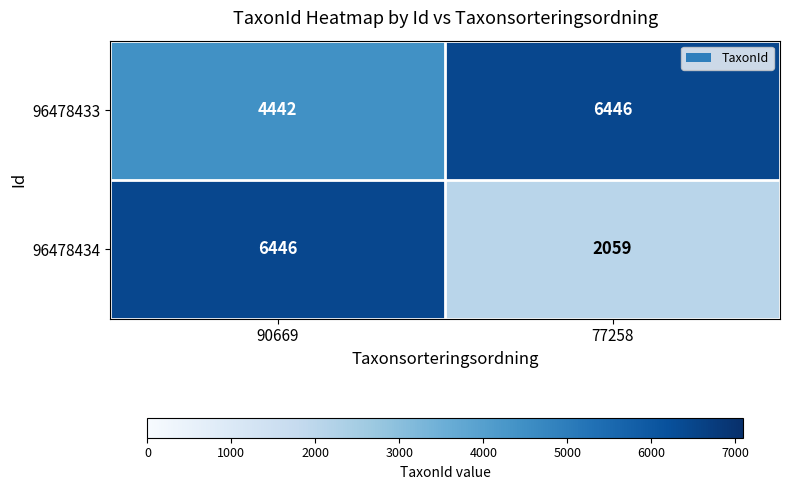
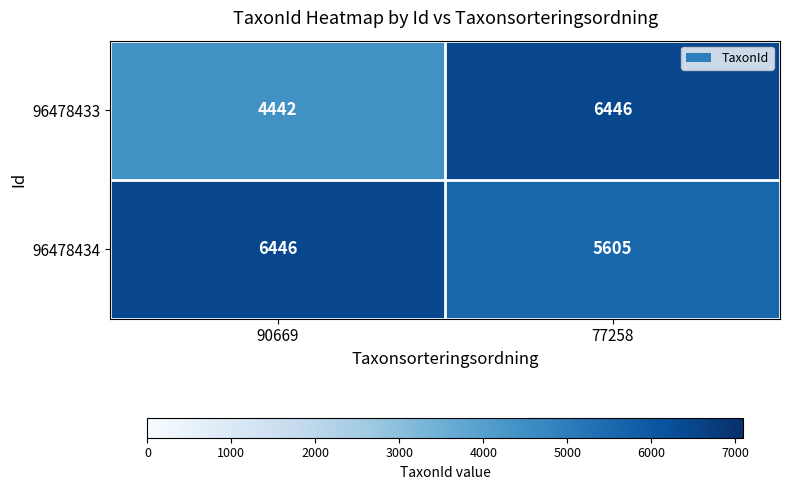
96478434, 77258: 2059 -> 5605
